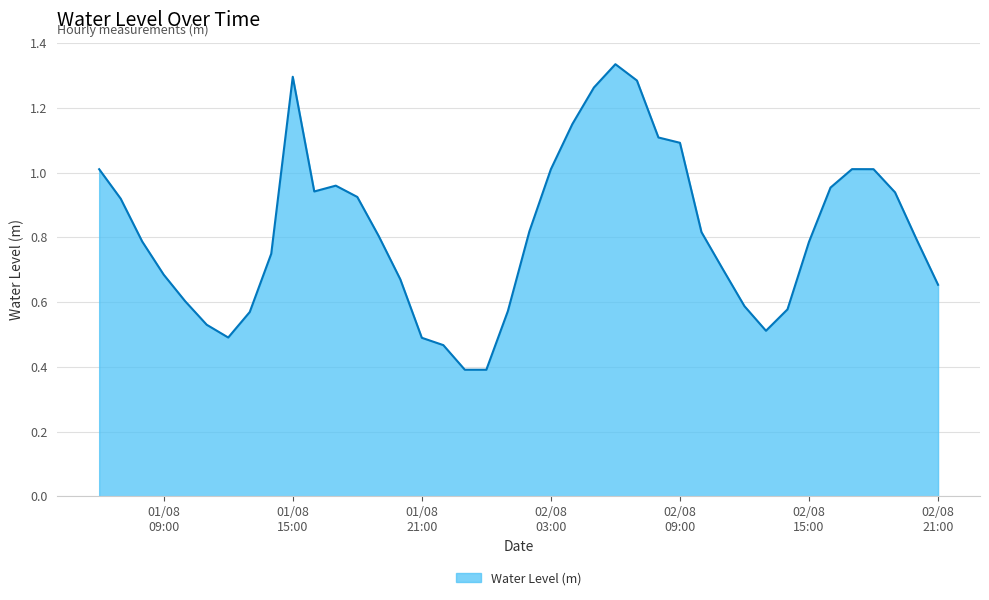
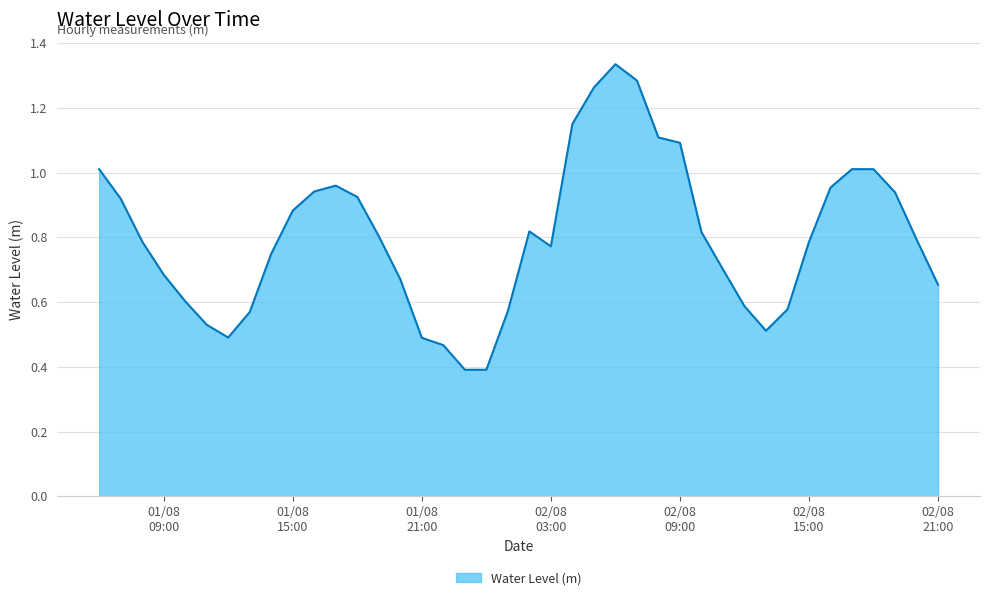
01/08 15:00: 1.30 -> 0.88
02/08 03:00: 1.01 -> 0.77
